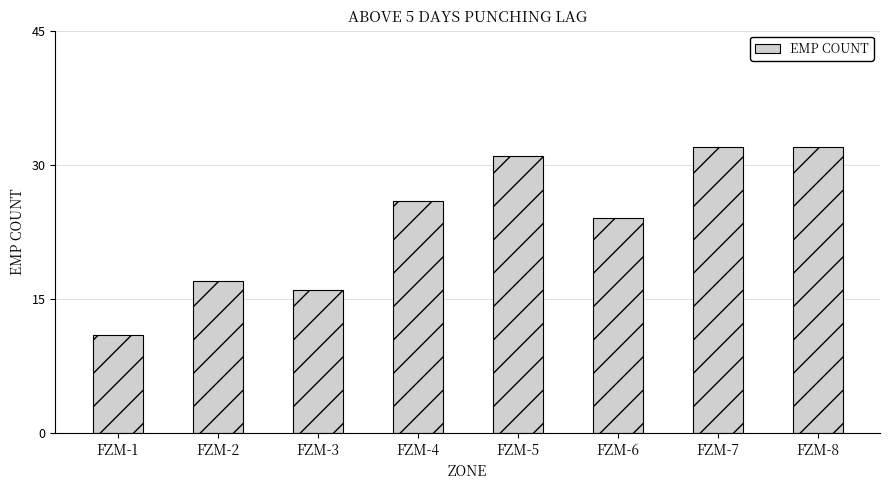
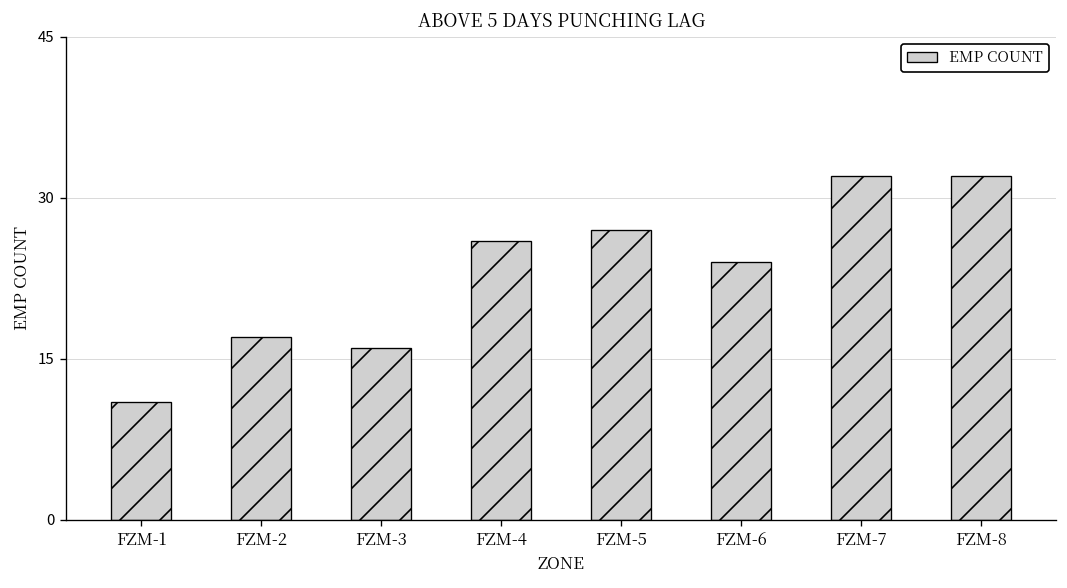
FZM-5: 31 -> 27
